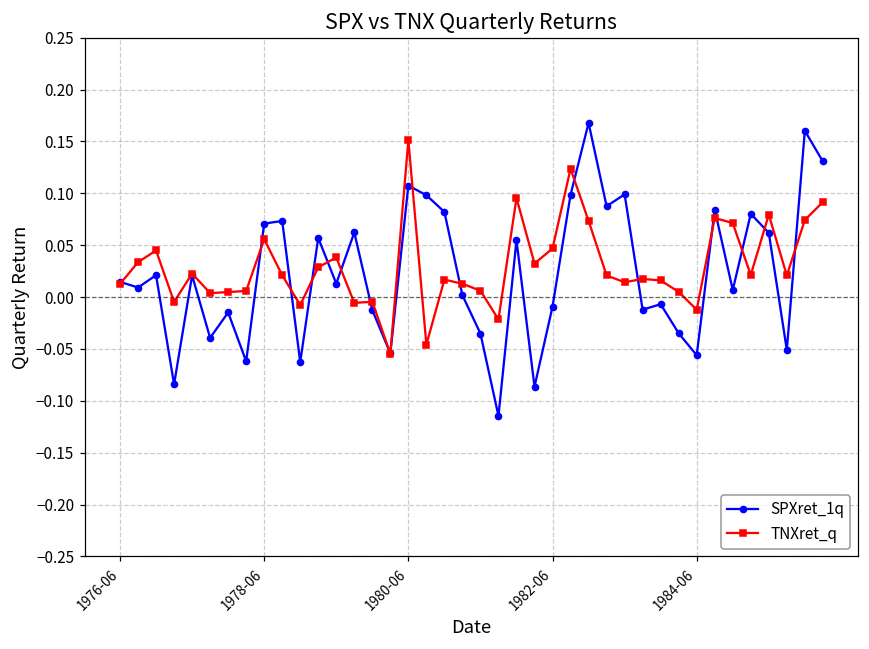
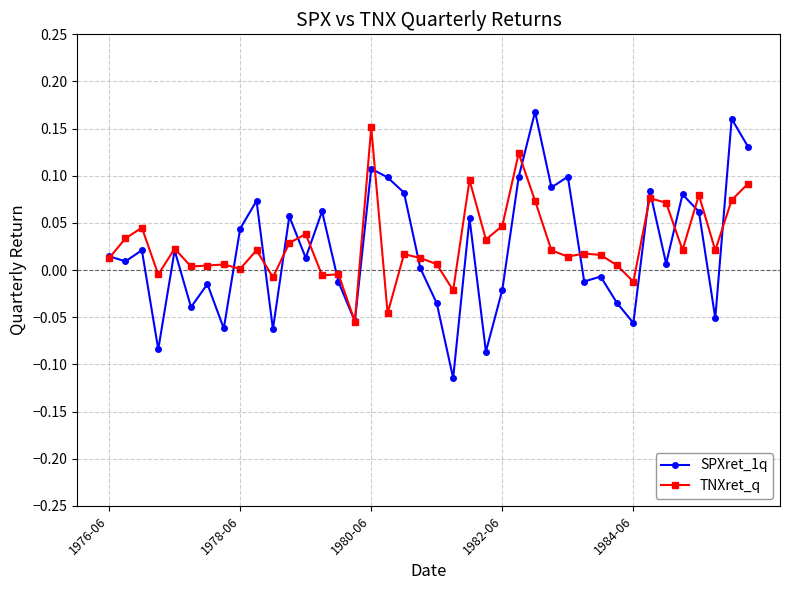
SPXret_1q, 1978-06: 0.07 -> 0.04
TNXret_q, 1978-06: 0.06 -> 0.00
SPXret_1q, 1982-06: -0.01 -> -0.02
